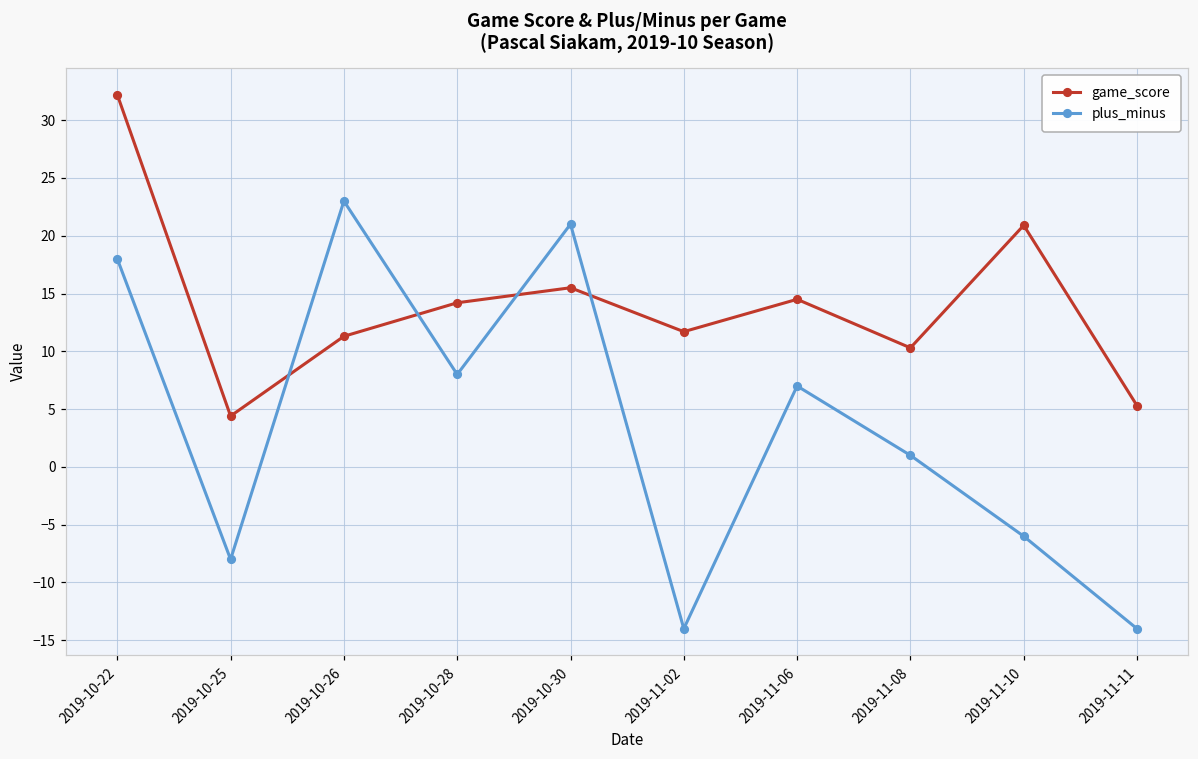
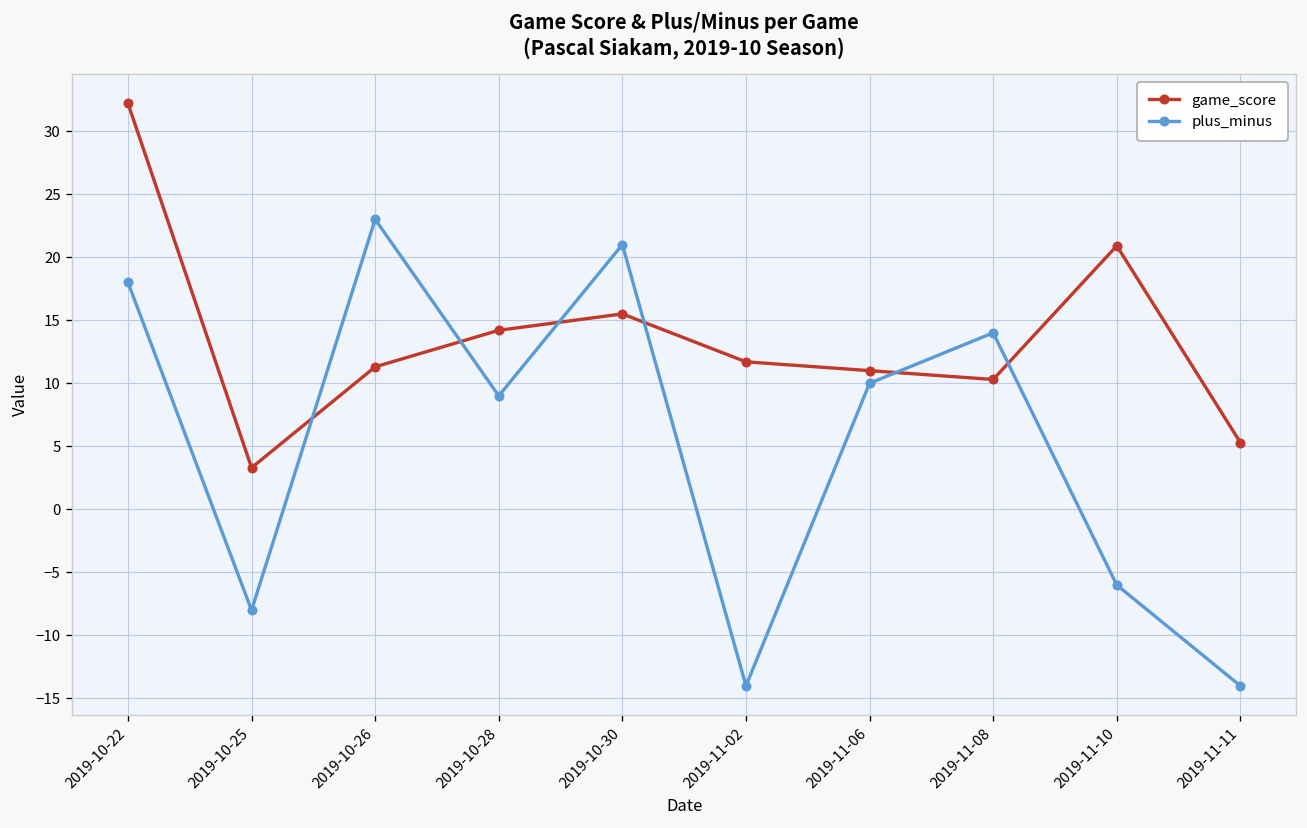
game_score, 2019-10-25: 4.4 -> 3.3
plus_minus, 2019-10-28: 8 -> 9
game_score, 2019-11-06: 14.5 -> 11.0
plus_minus, 2019-11-06: 7 -> 10
plus_minus, 2019-11-08: 1 -> 14
